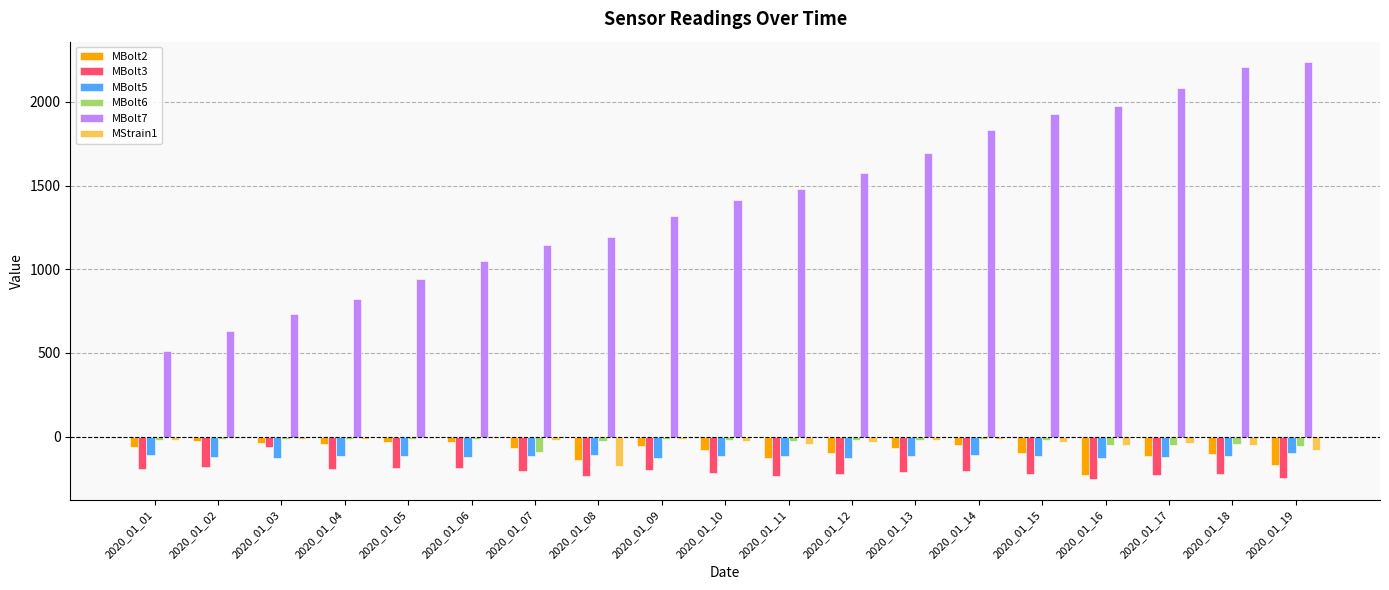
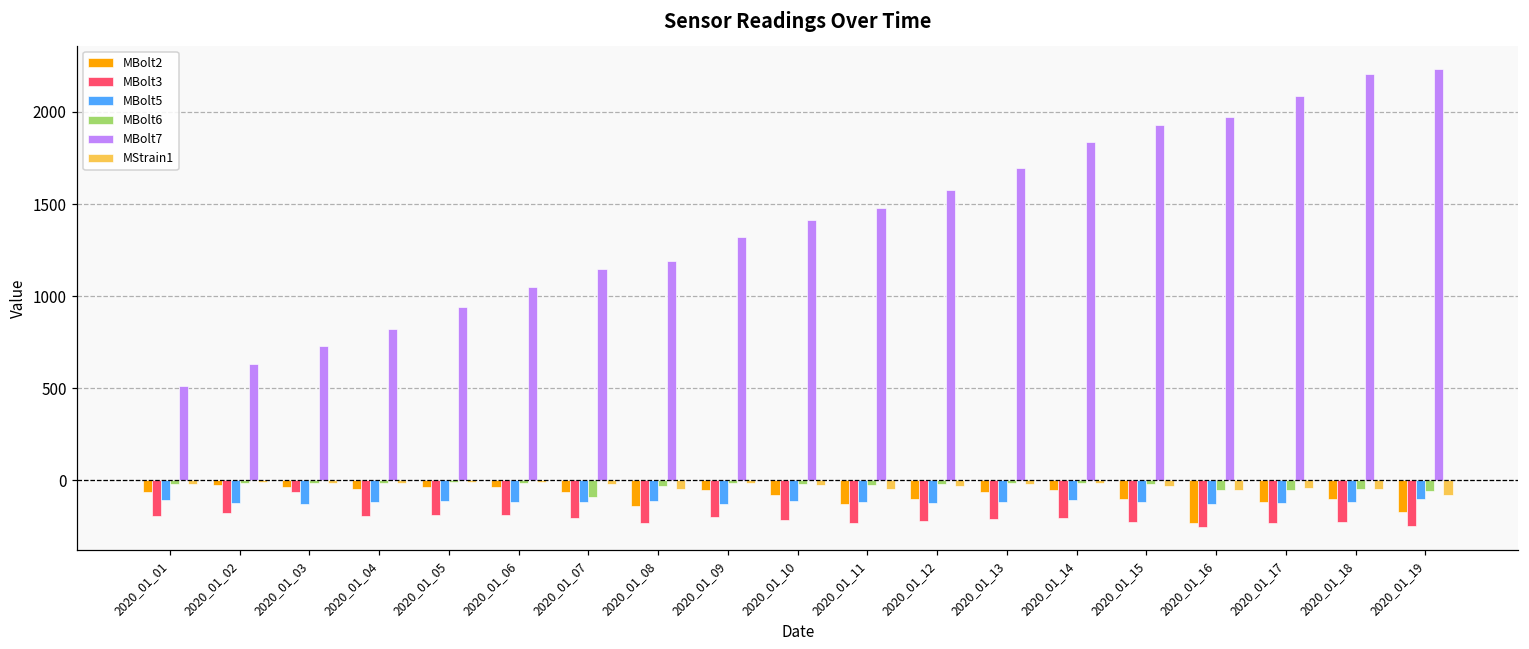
MStrain1, 2020_01_08: -180 -> -50
